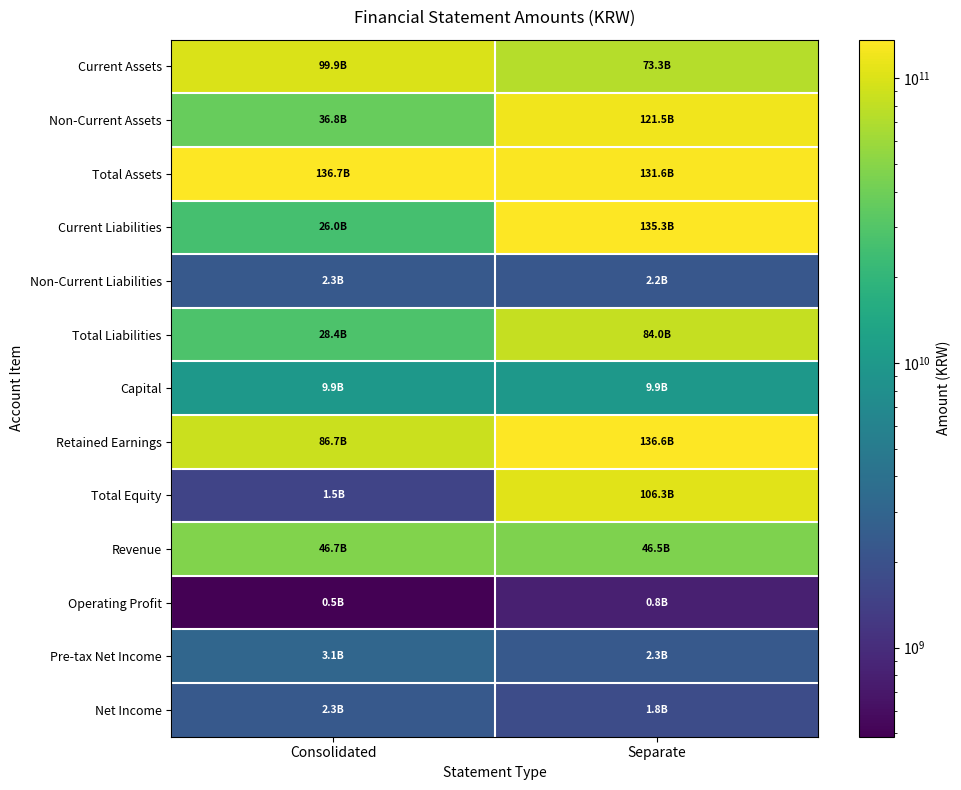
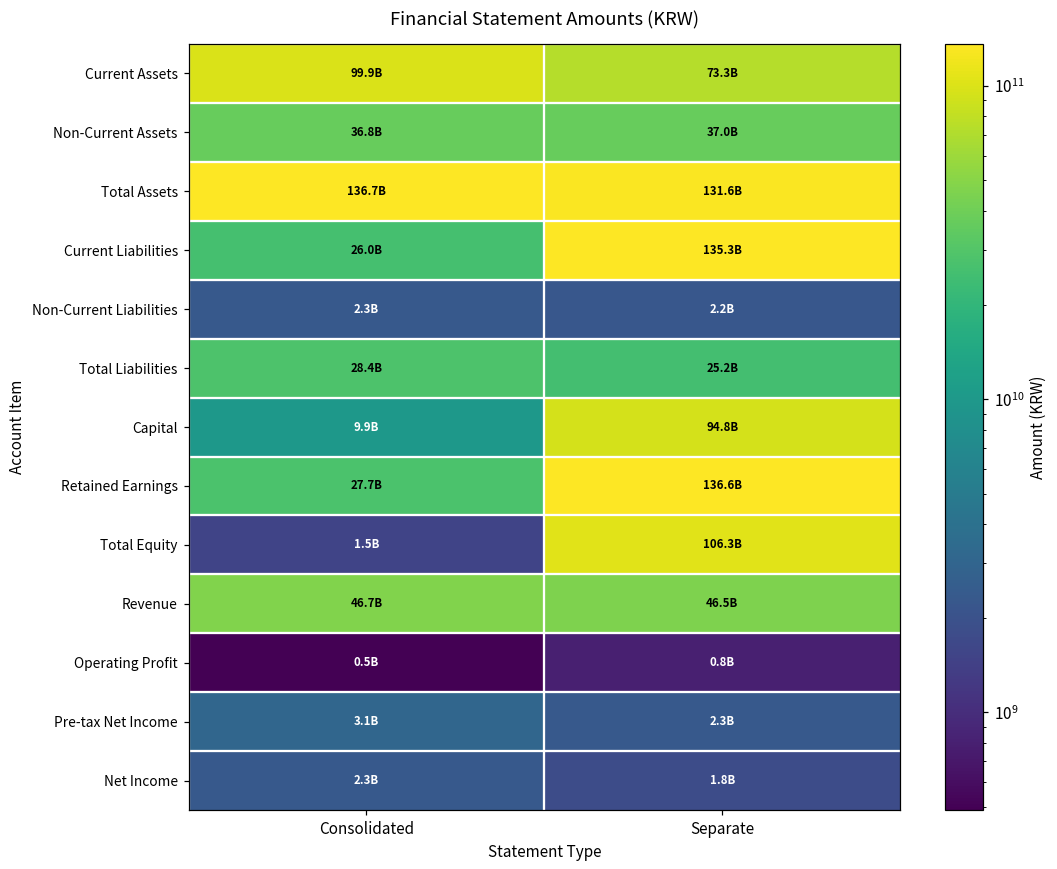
Non-Current Assets, Separate: 121.5B -> 37.0B
Total Liabilities, Separate: 84.0B -> 25.2B
Capital, Separate: 9.9B -> 94.8B
Retained Earnings, Consolidated: 86.7B -> 27.7B
